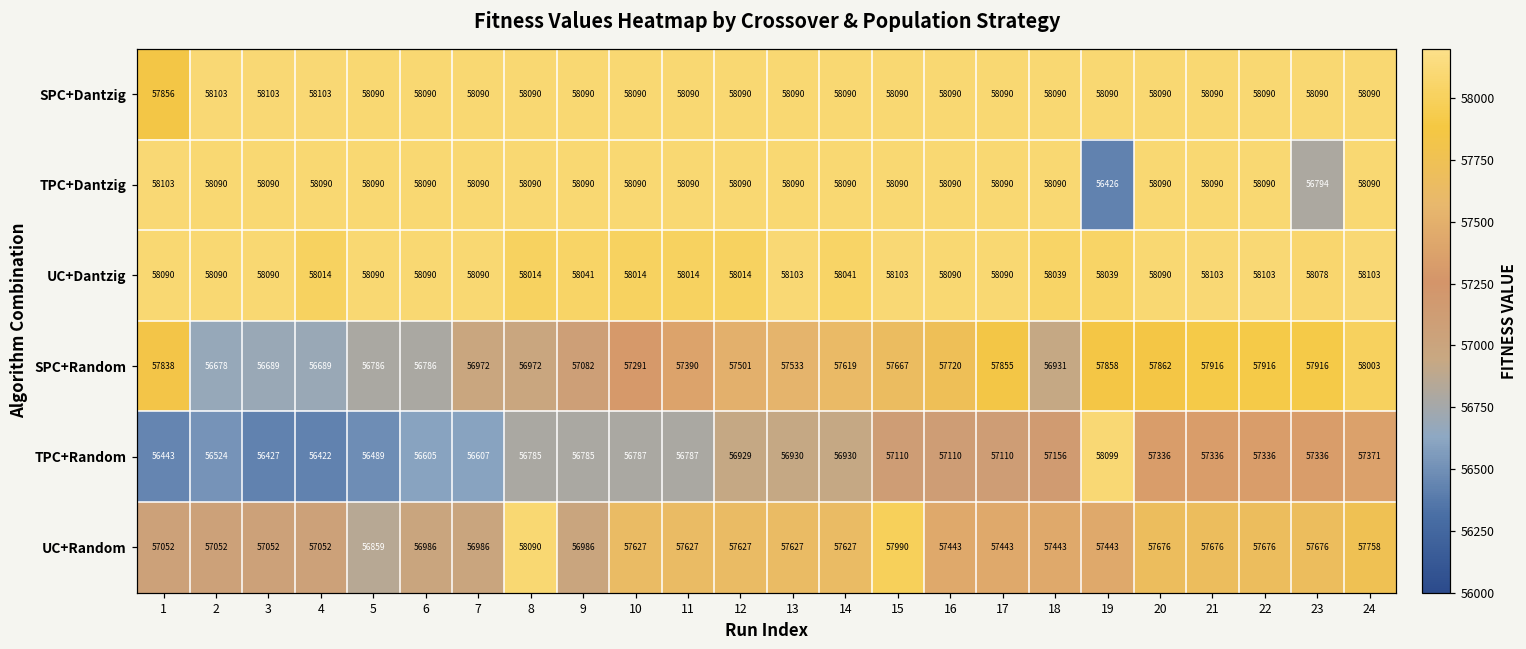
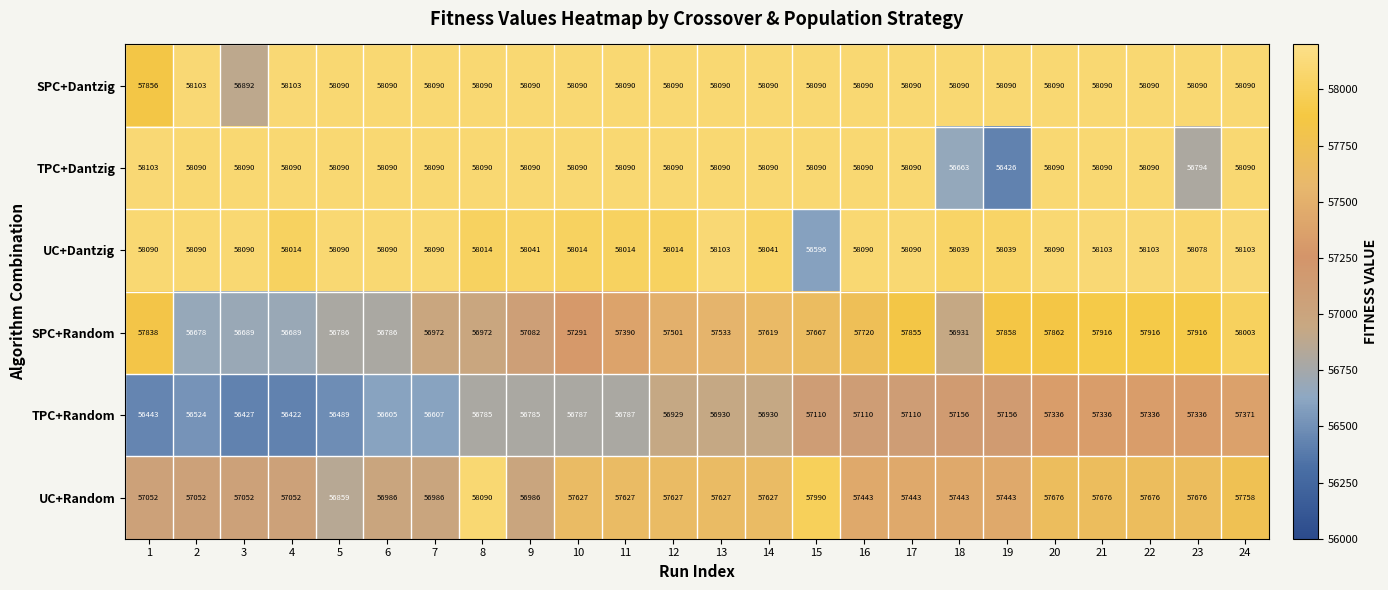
SPC+Dantzig, 3: 58103 -> 56892
TPC+Dantzig, 18: 58090 -> 56663
UC+Dantzig, 15: 58103 -> 56596
TPC+Random, 19: 58099 -> 57156
